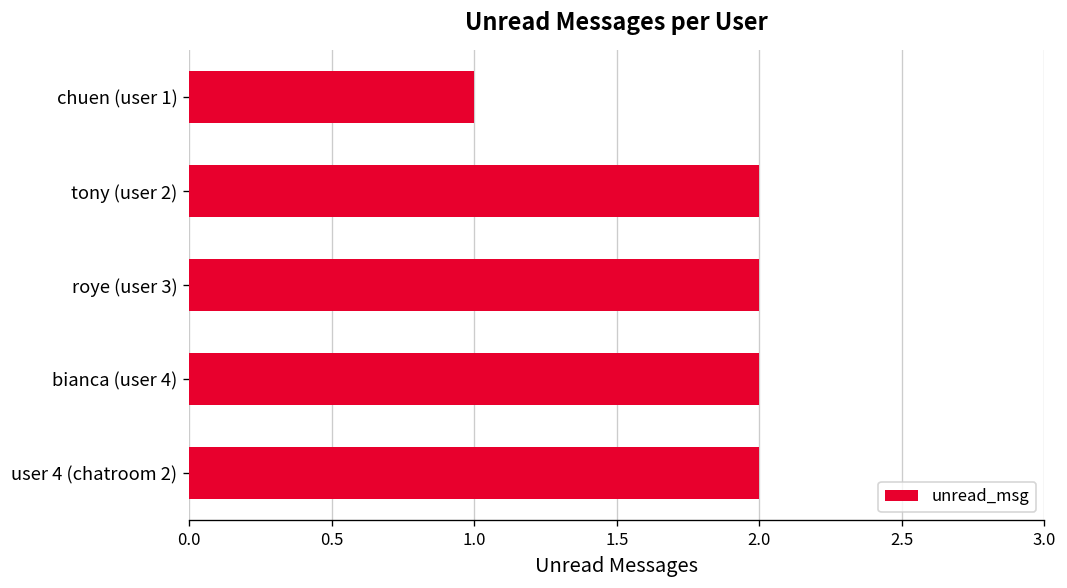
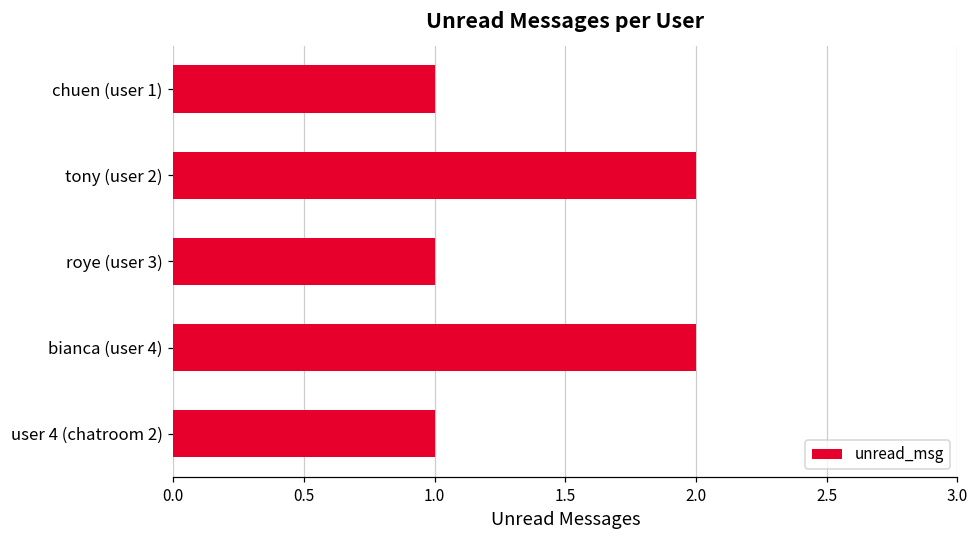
roye (user 3): 2 -> 1
user 4 (chatroom 2): 2 -> 1
